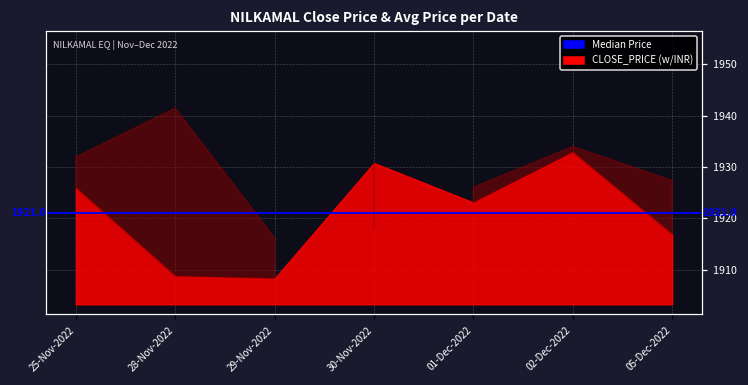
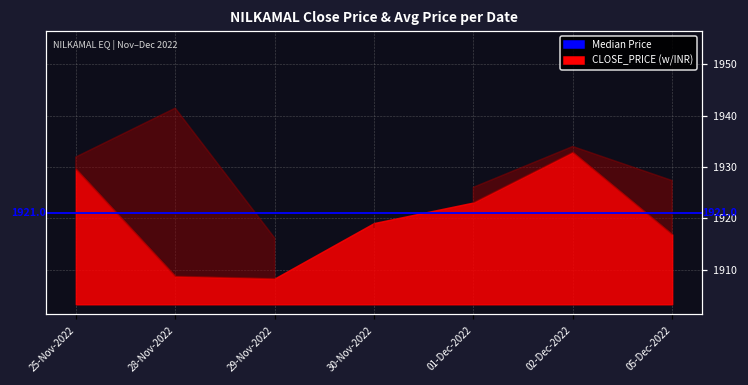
25-Nov-2022: 1926 -> 1930
30-Nov-2022: 1931 -> 1919
